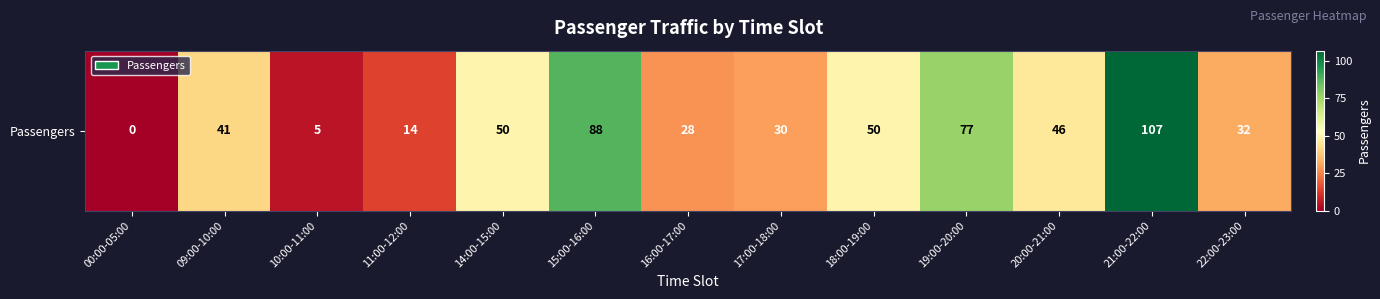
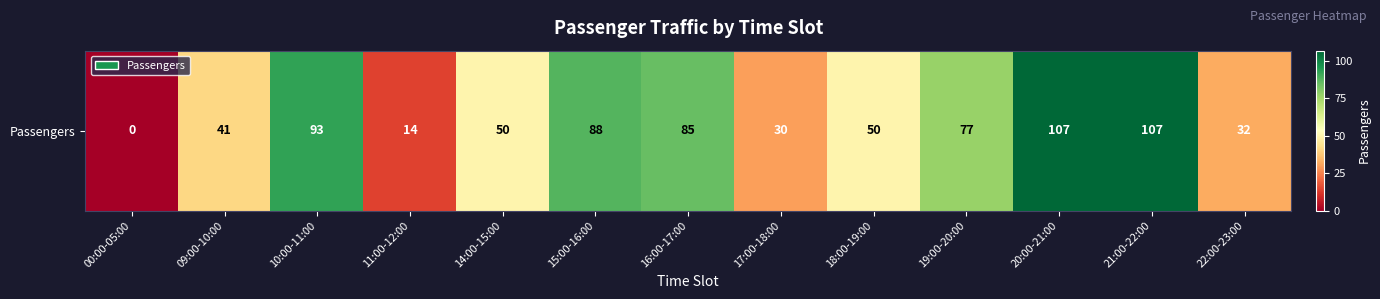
Passengers, 10:00-11:00: 5 -> 93
Passengers, 16:00-17:00: 28 -> 85
Passengers, 20:00-21:00: 46 -> 107
